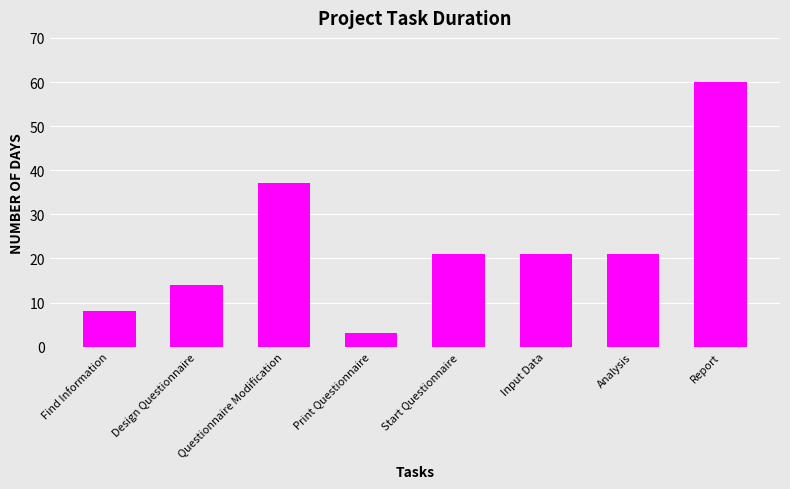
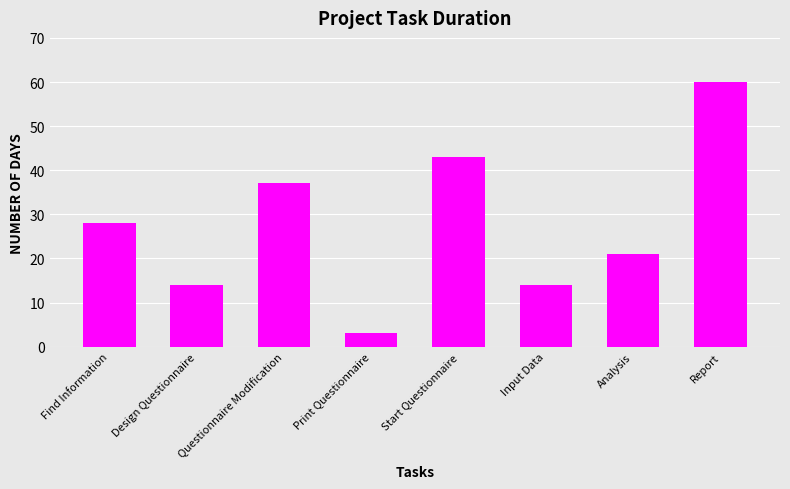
Find Information: 8 -> 28
Start Questionnaire: 21 -> 43
Input Data: 21 -> 14
